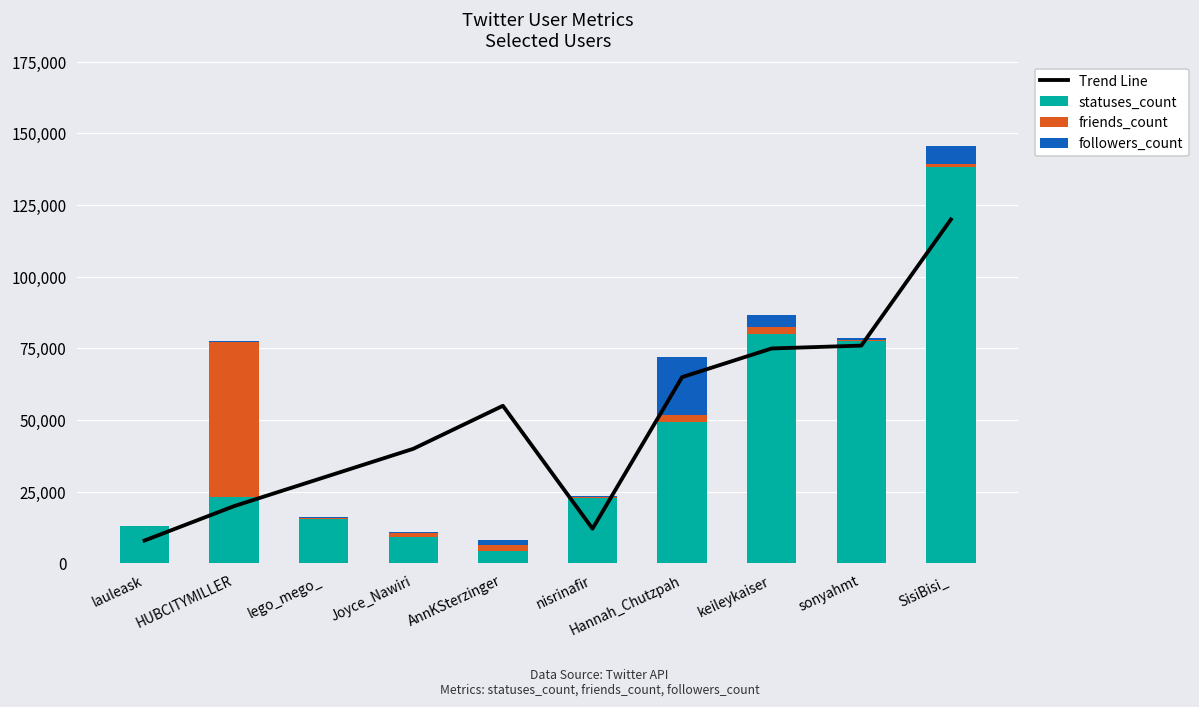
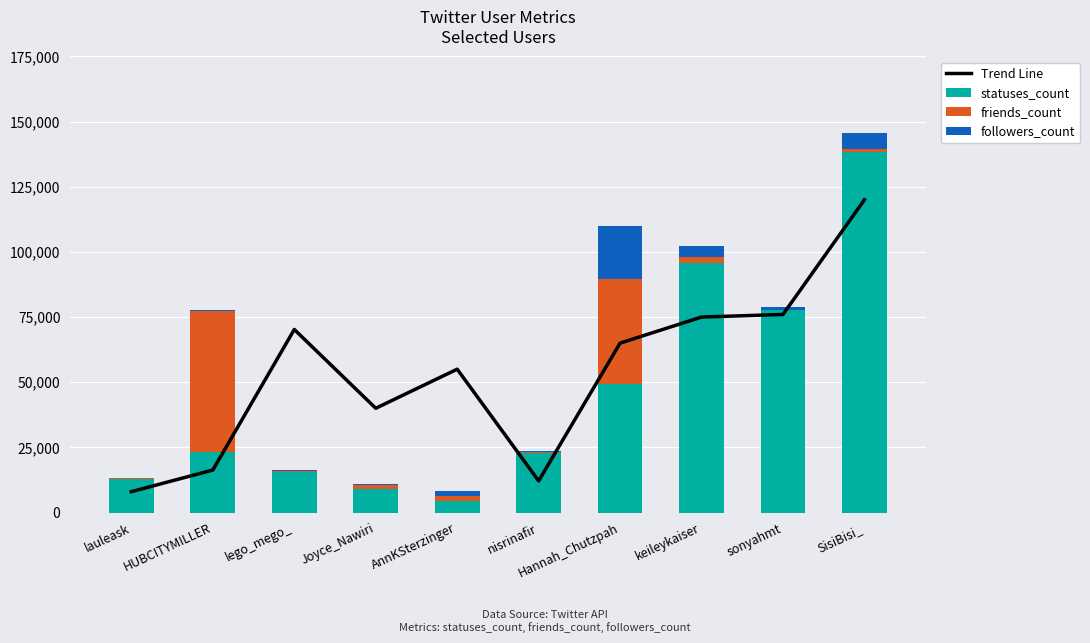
Trend Line, HUBCITYMILLER: 20,000 -> 16,000
Trend Line, lego_mego_: 30,000 -> 70,000
friends_count, Hannah_Chutzpah: 3,000 -> 41,000
statuses_count, keileykaiser: 80,000 -> 96,000
